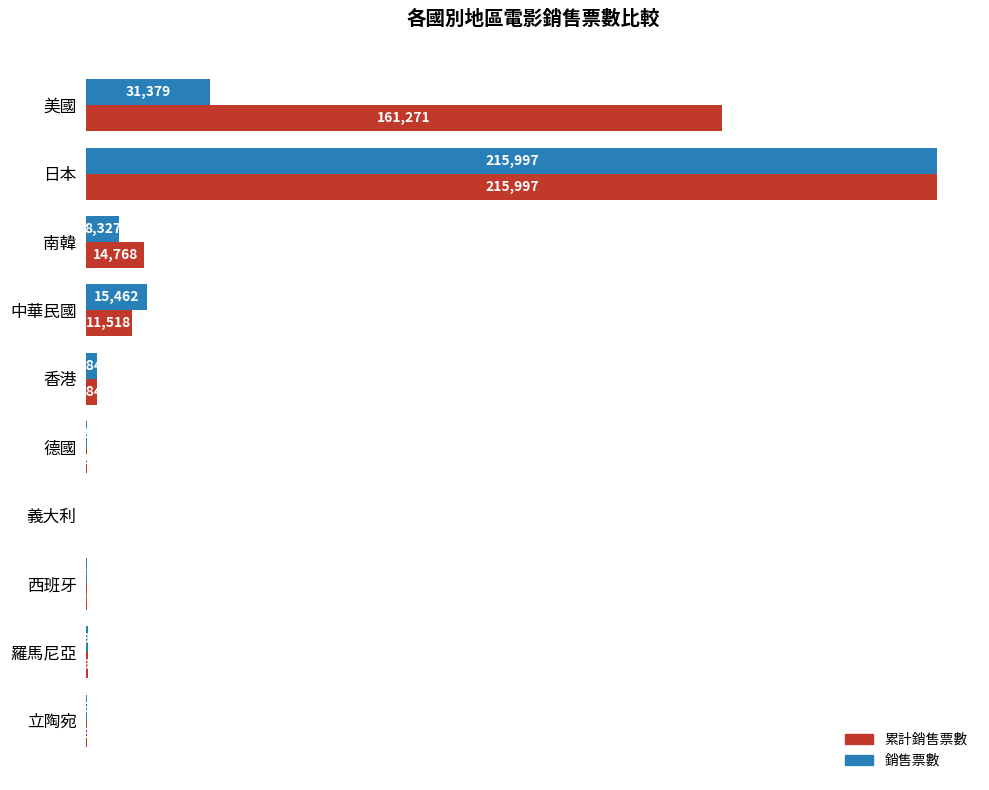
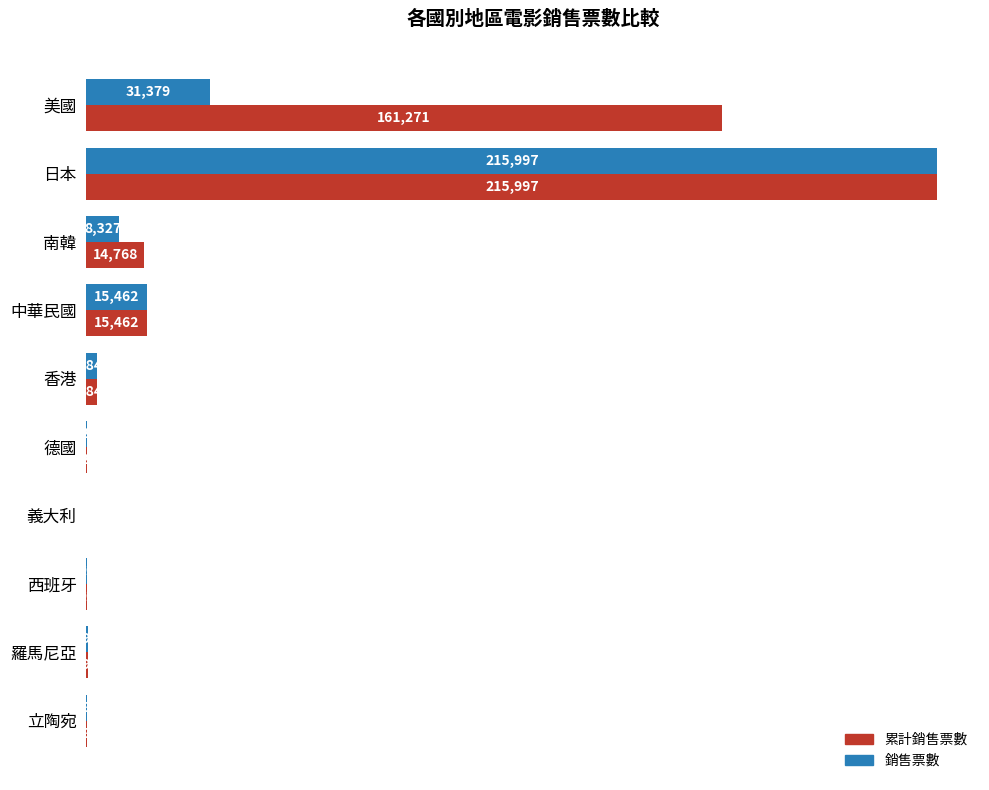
累計銷售票數, 中華民國: 11,518 -> 15,462
